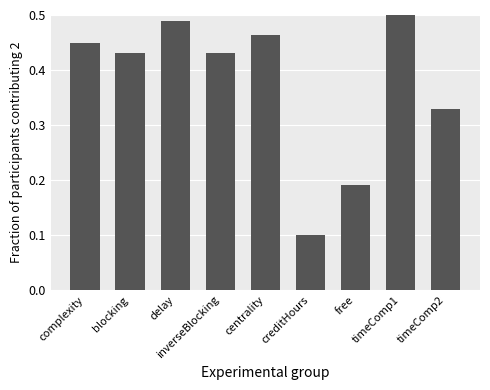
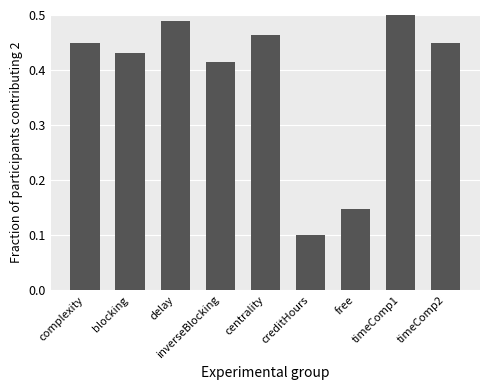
inverseBlocking: 0.43 -> 0.41
free: 0.19 -> 0.15
timeComp2: 0.33 -> 0.45
